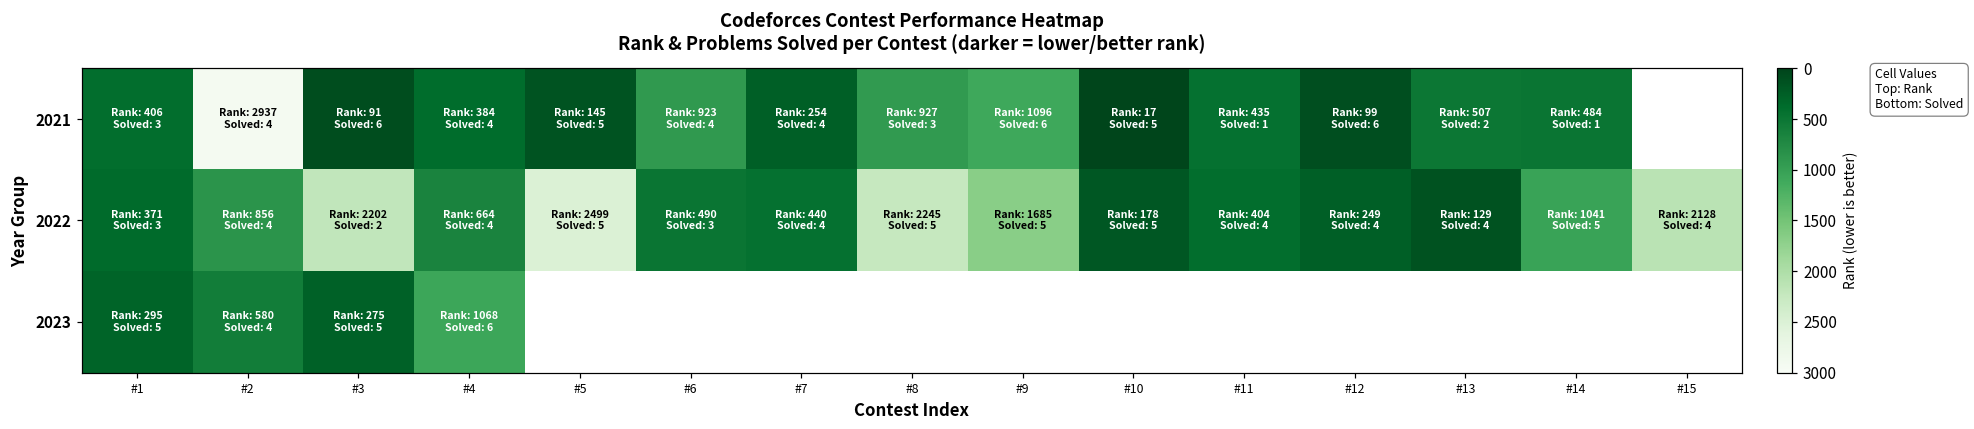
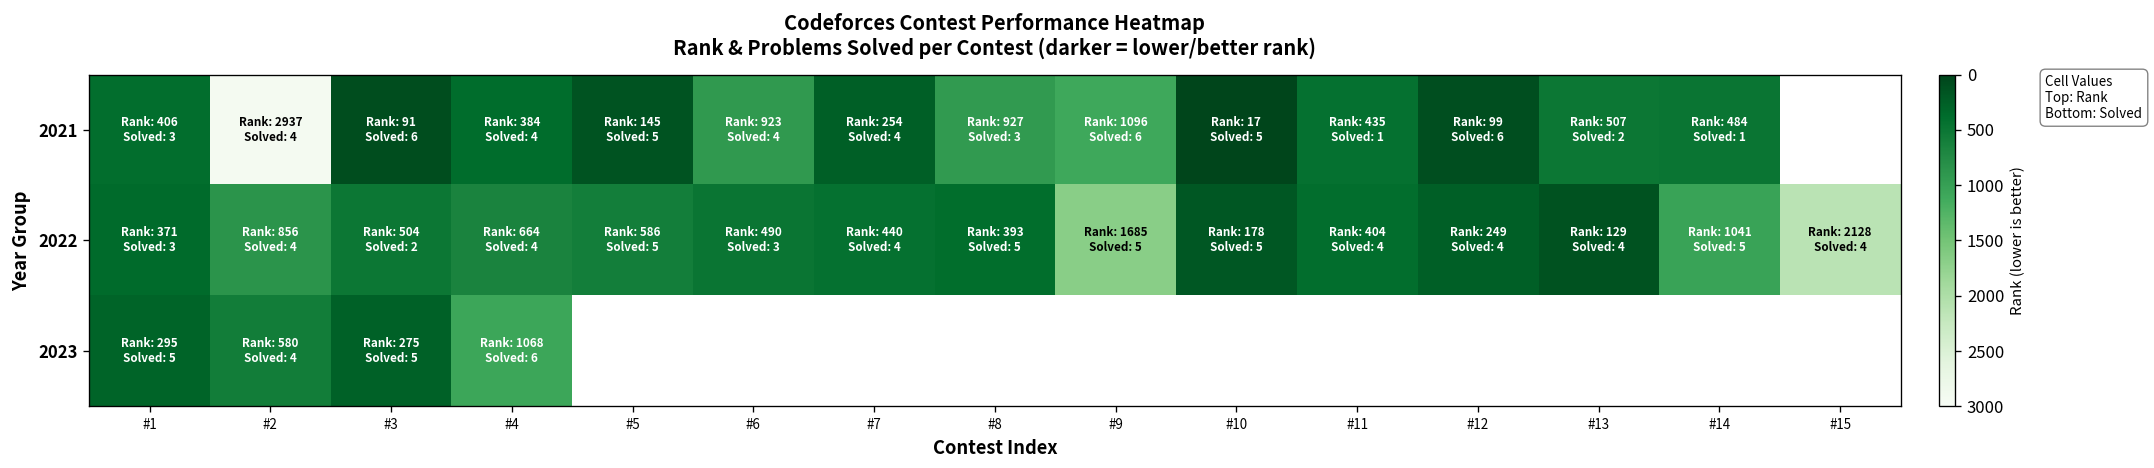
2022, #3: 2202 -> 504
2022, #5: 2499 -> 586
2022, #8: 2245 -> 393
